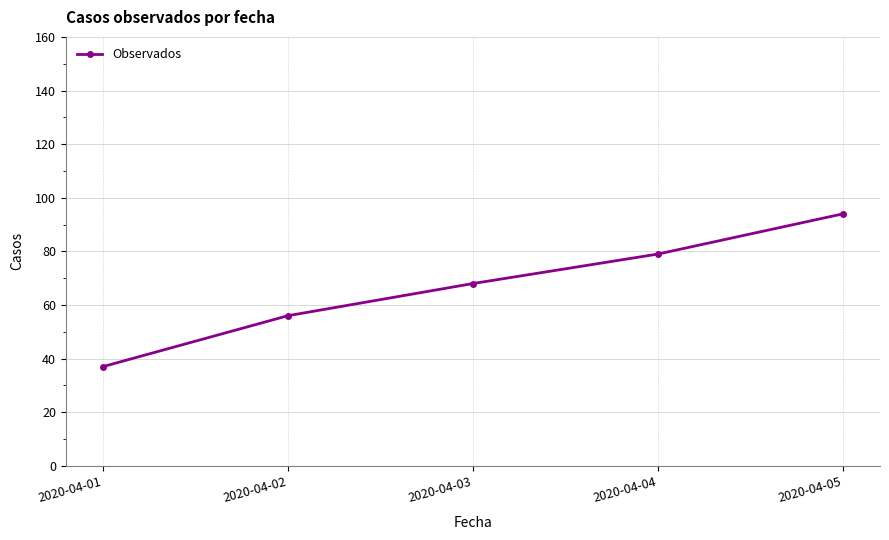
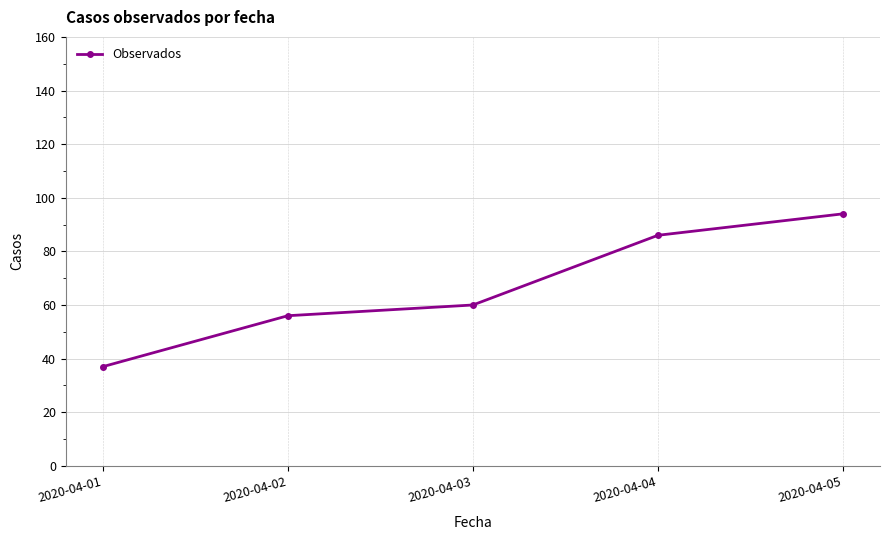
2020-04-03: 68 -> 60
2020-04-04: 79 -> 86
